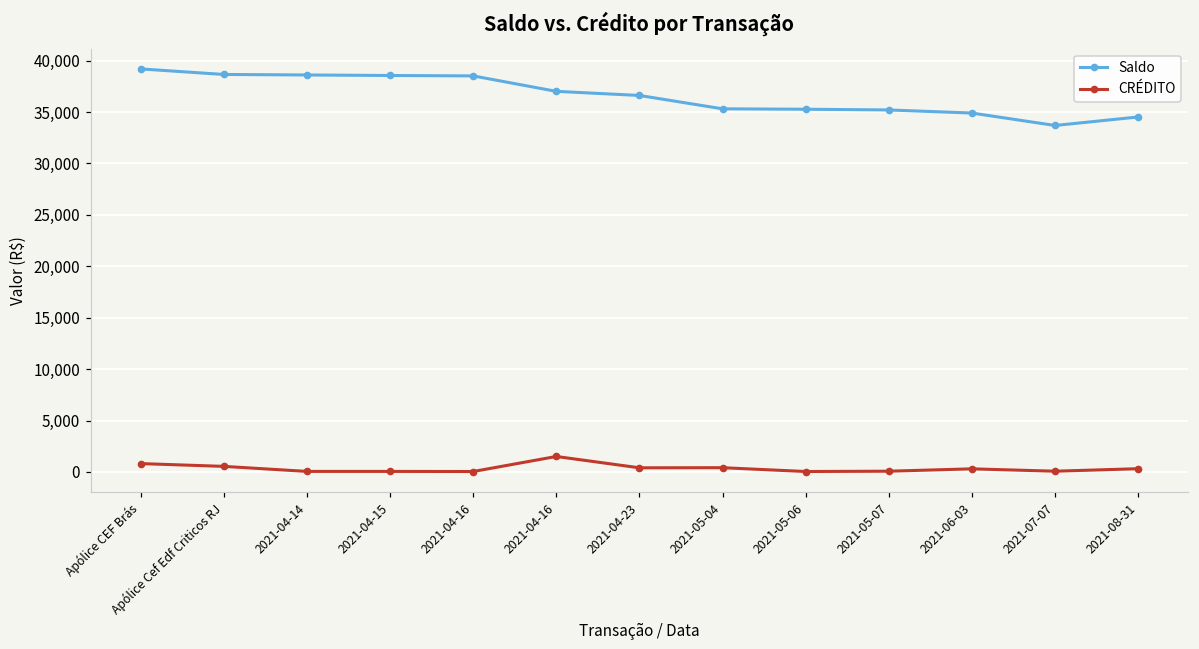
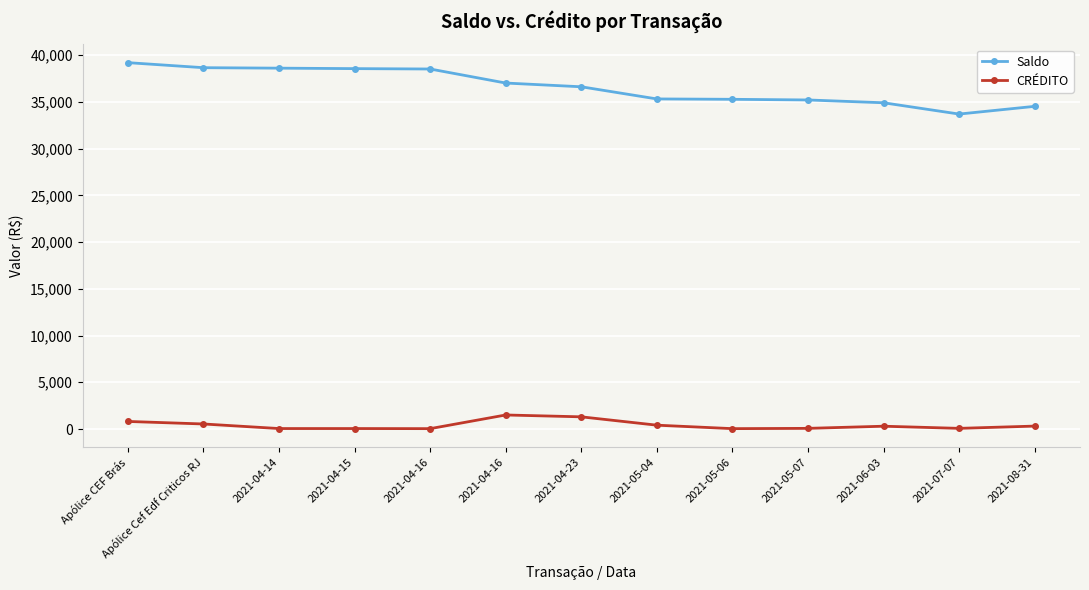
CRÉDITO, 2021-04-23: 0 -> 1,000
